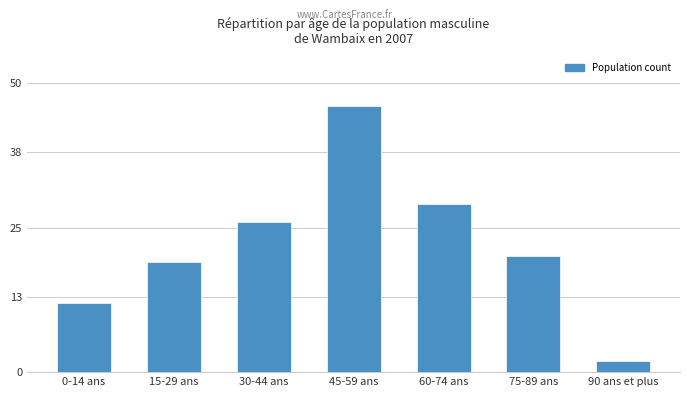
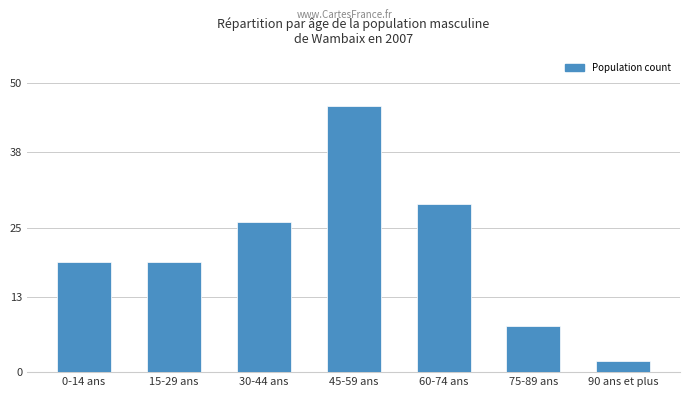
0-14 ans: 12 -> 19
75-89 ans: 20 -> 8
